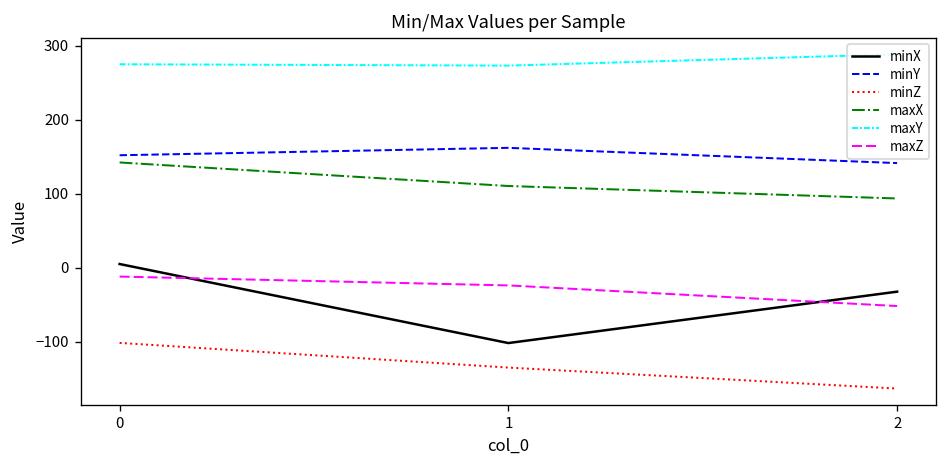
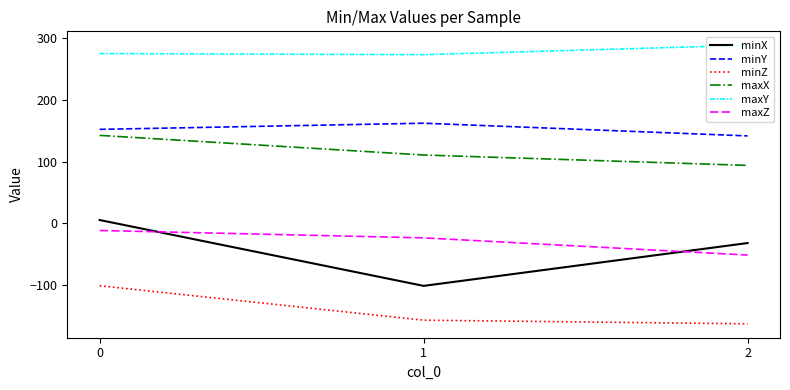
minZ, 1: -130 -> -160
